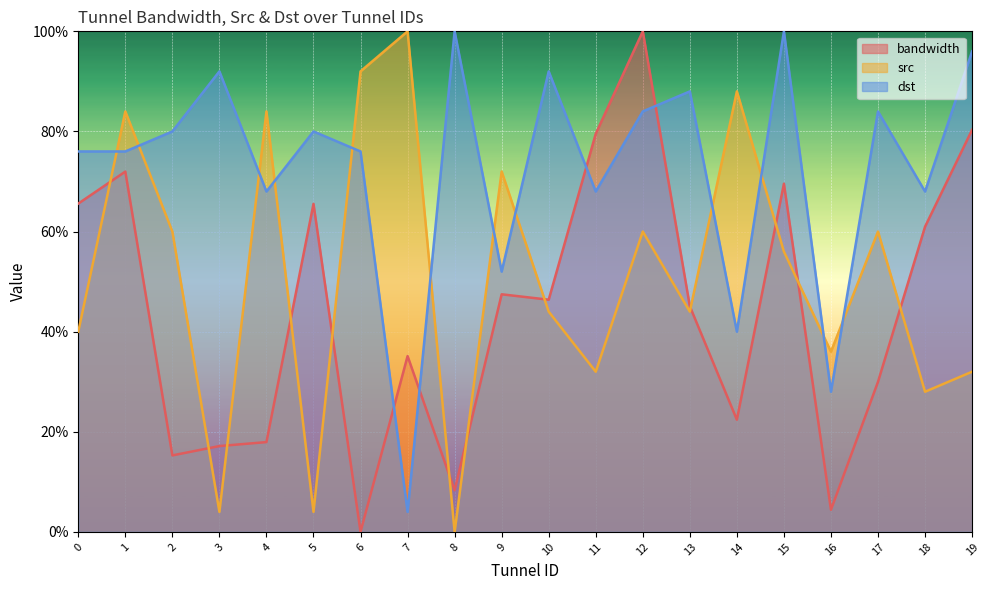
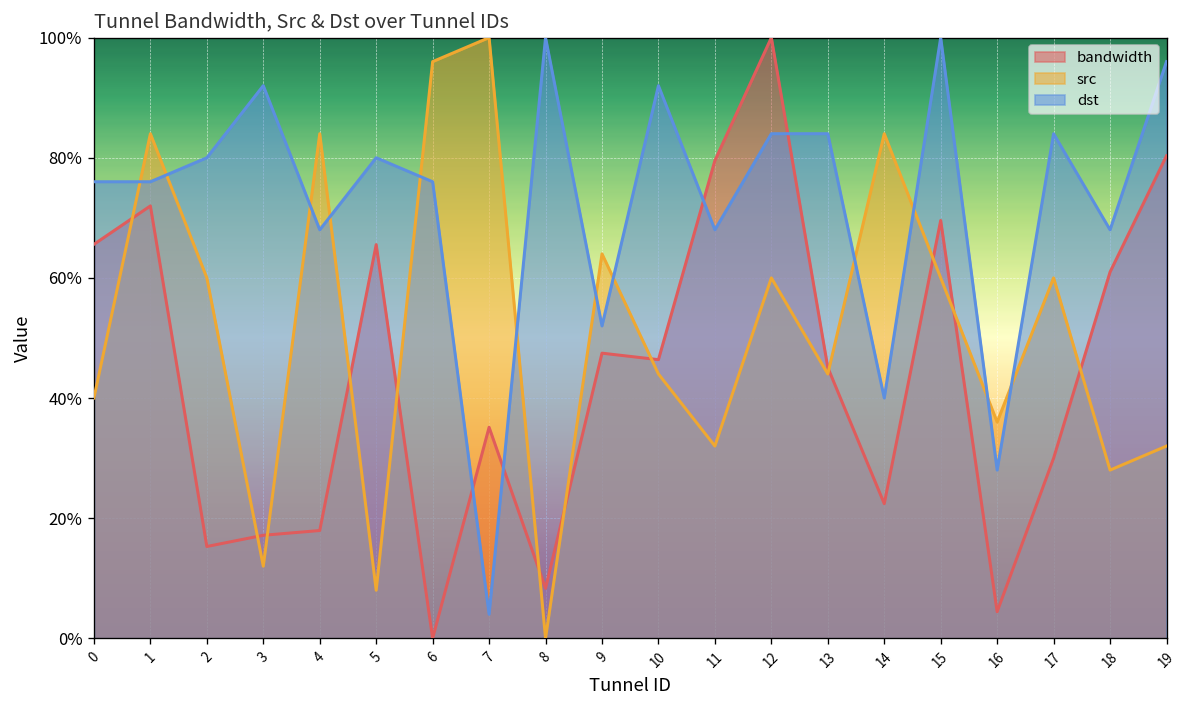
src, 3: 4% -> 12%
src, 5: 4% -> 8%
src, 6: 92% -> 96%
src, 9: 72% -> 64%
dst, 13: 88% -> 84%
src, 14: 88% -> 84%
src, 15: 56% -> 60%
